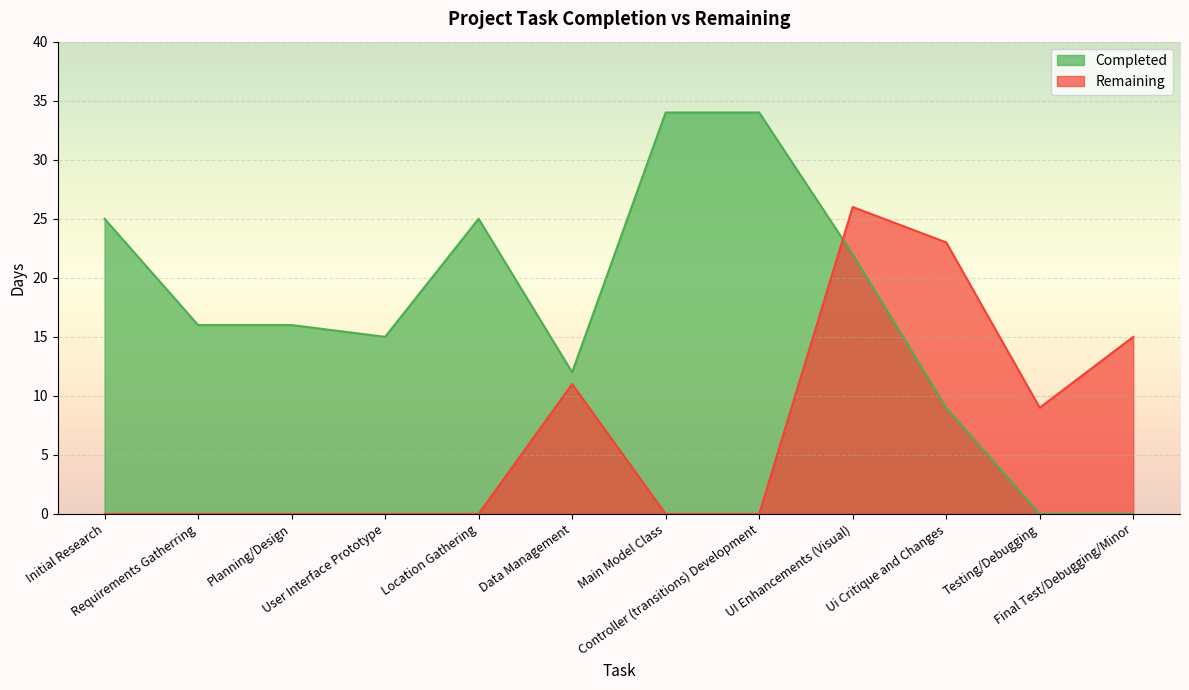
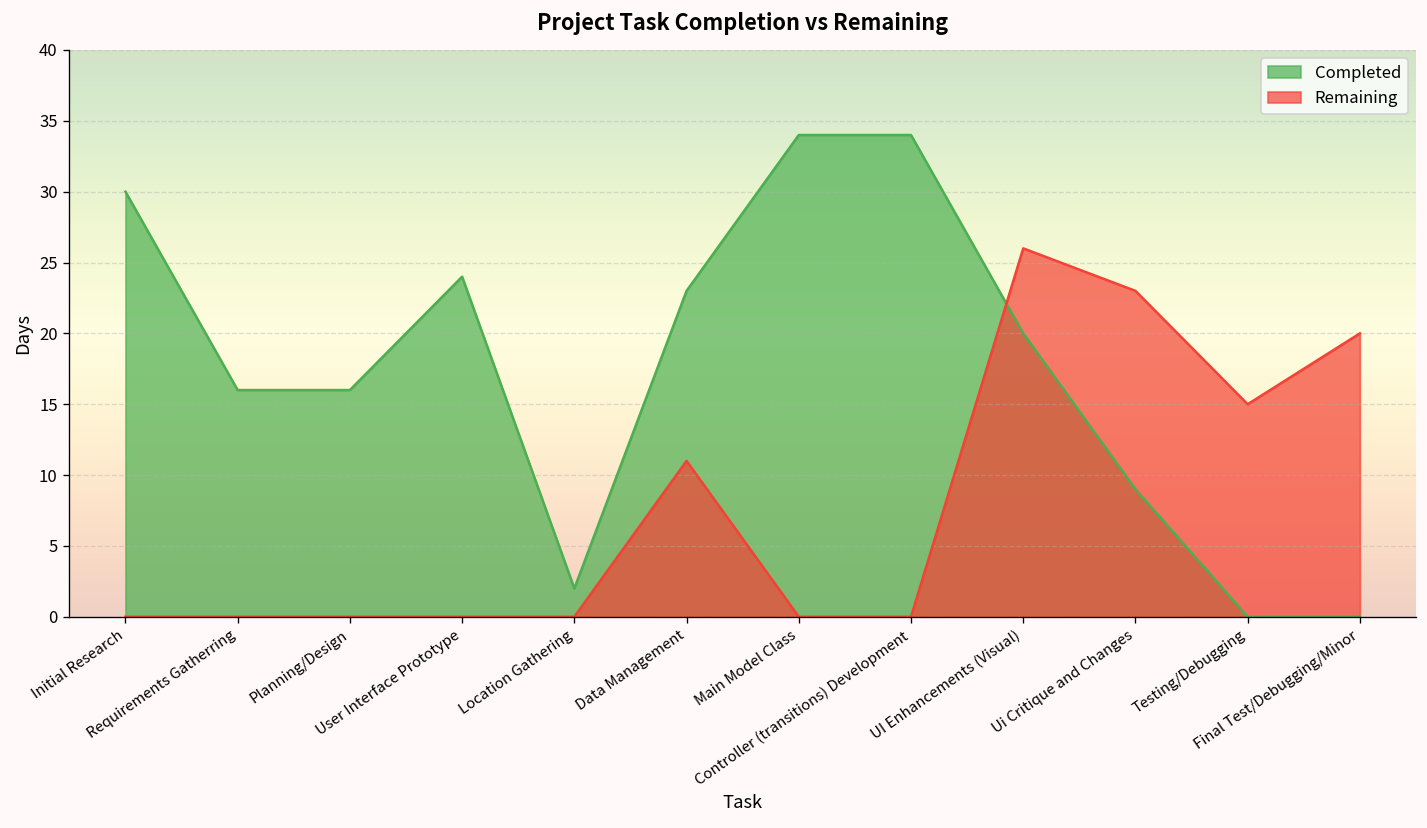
Completed, Initial Research: 25 -> 30
Completed, User Interface Prototype: 15 -> 24
Completed, Location Gathering: 25 -> 2
Completed, Data Management: 12 -> 23
Completed, UI Enhancements (Visual): 22 -> 20
Remaining, Testing/Debugging: 9 -> 15
Remaining, Final Test/Debugging/Minor: 15 -> 20
